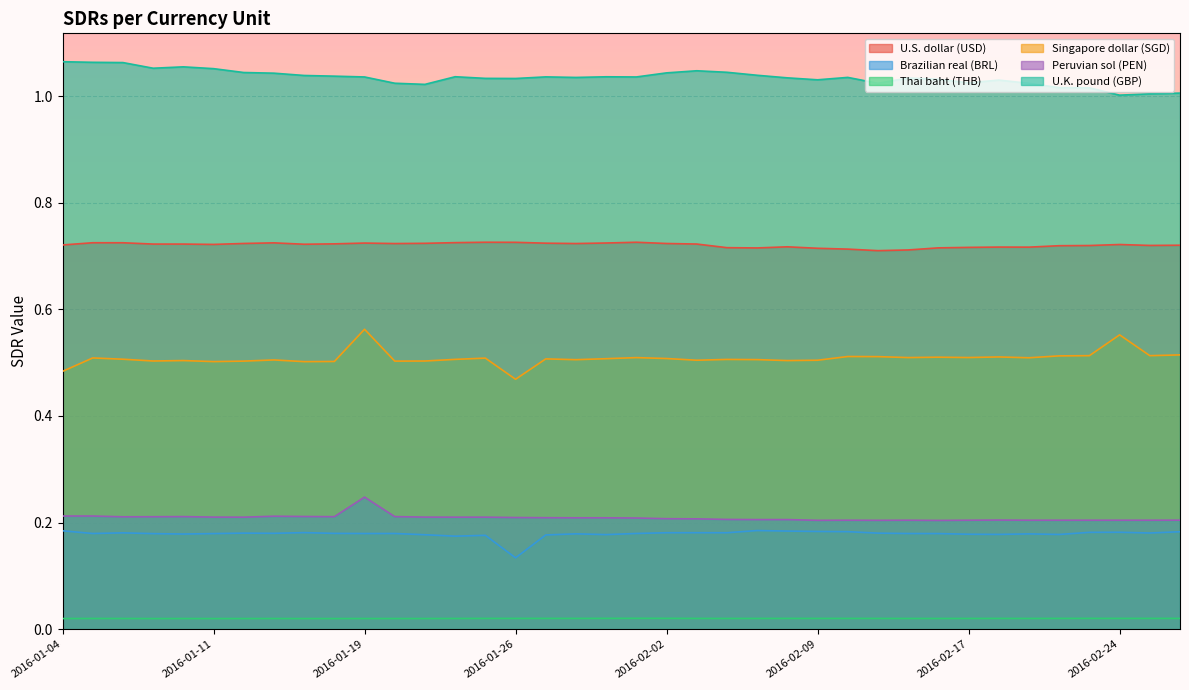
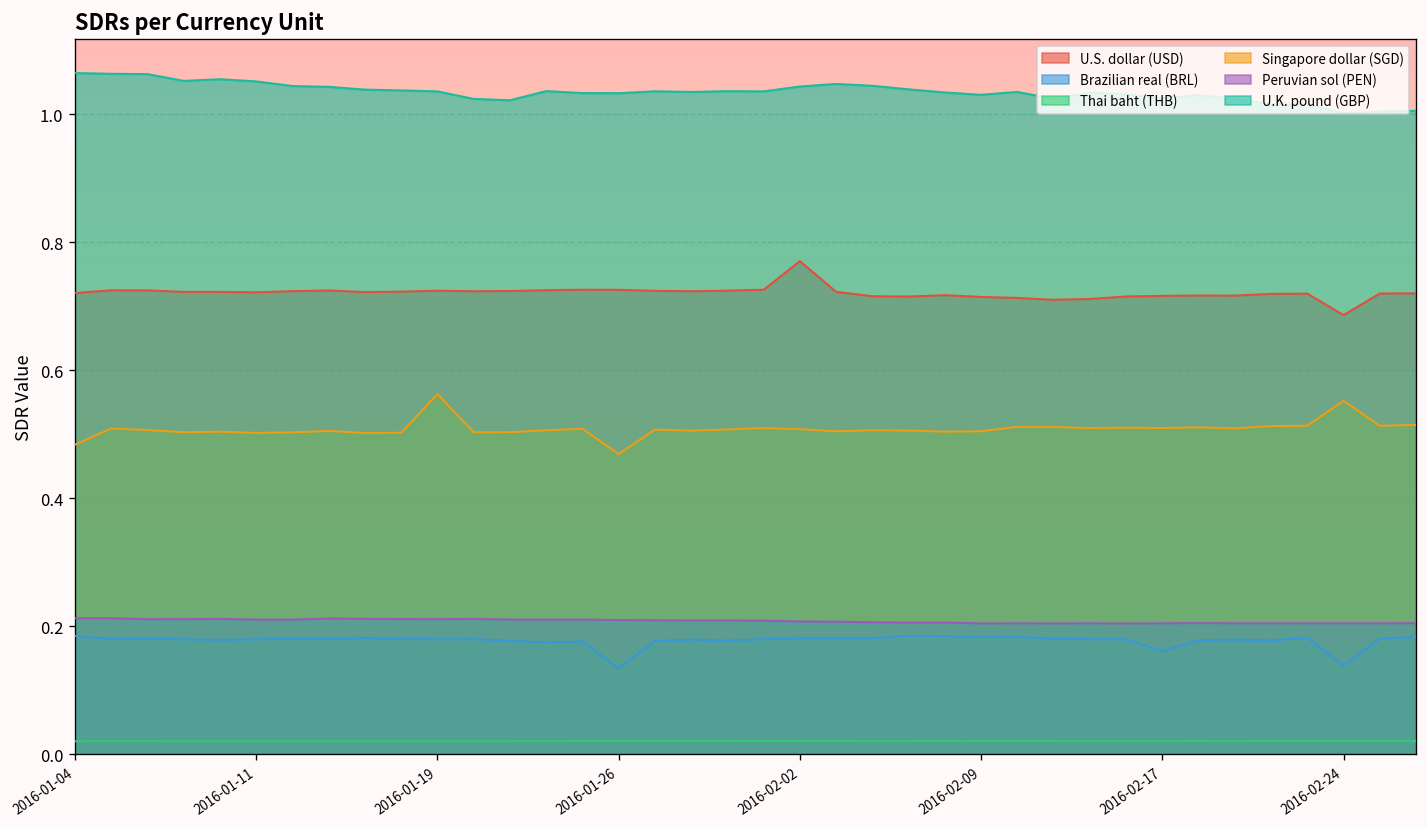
Peruvian sol (PEN), 2016-01-19: 0.25 -> 0.21
U.S. dollar (USD), 2016-02-02: 0.72 -> 0.77
Brazilian real (BRL), 2016-02-17: 0.18 -> 0.16
U.S. dollar (USD), 2016-02-24: 0.72 -> 0.69
Brazilian real (BRL), 2016-02-24: 0.18 -> 0.14
